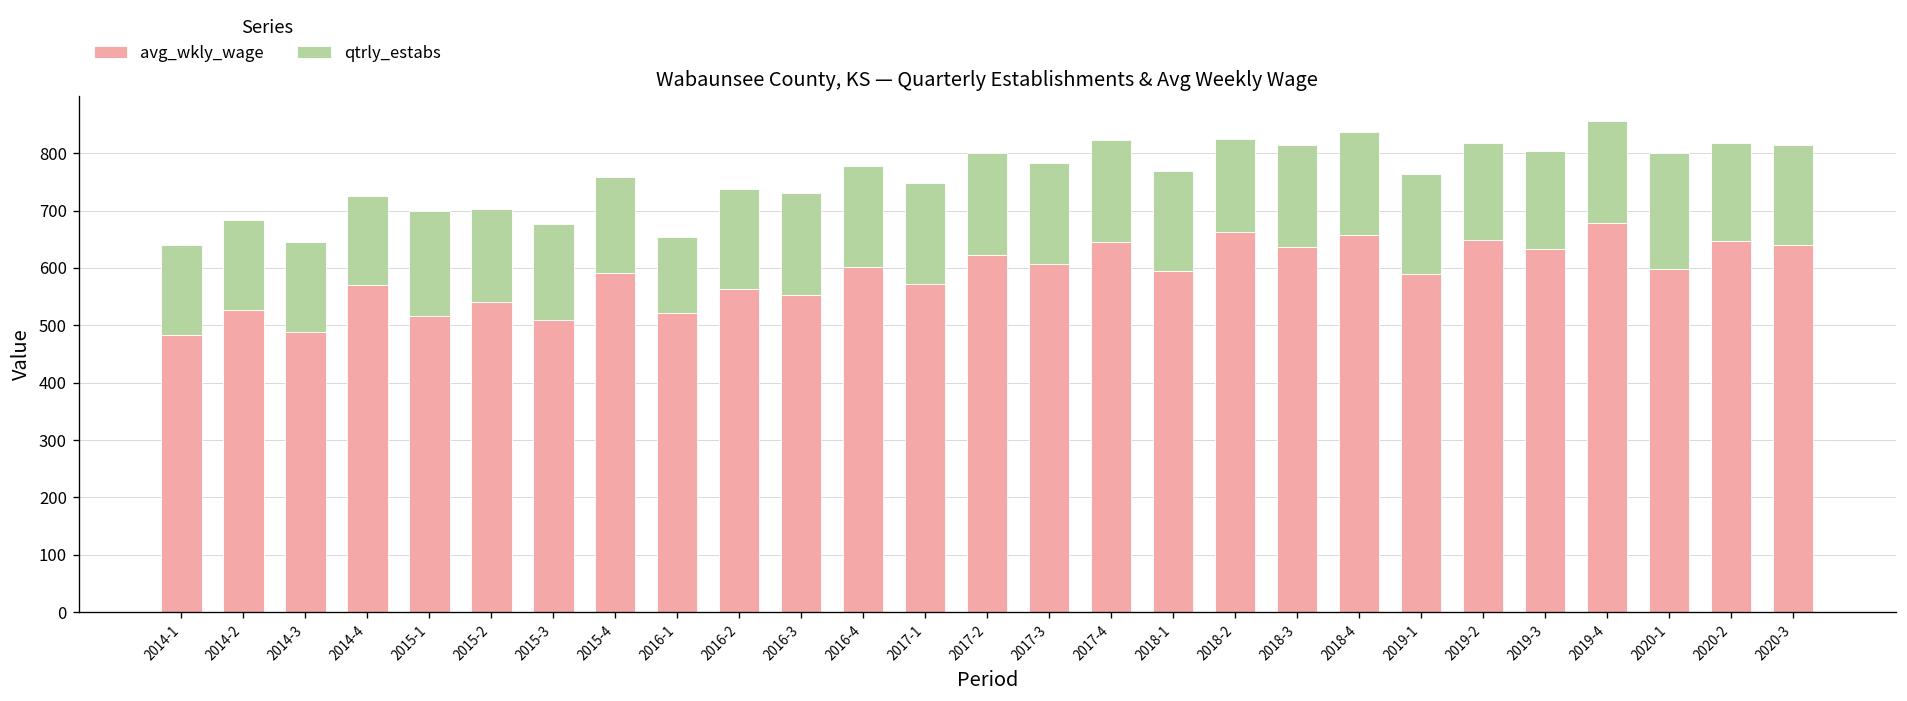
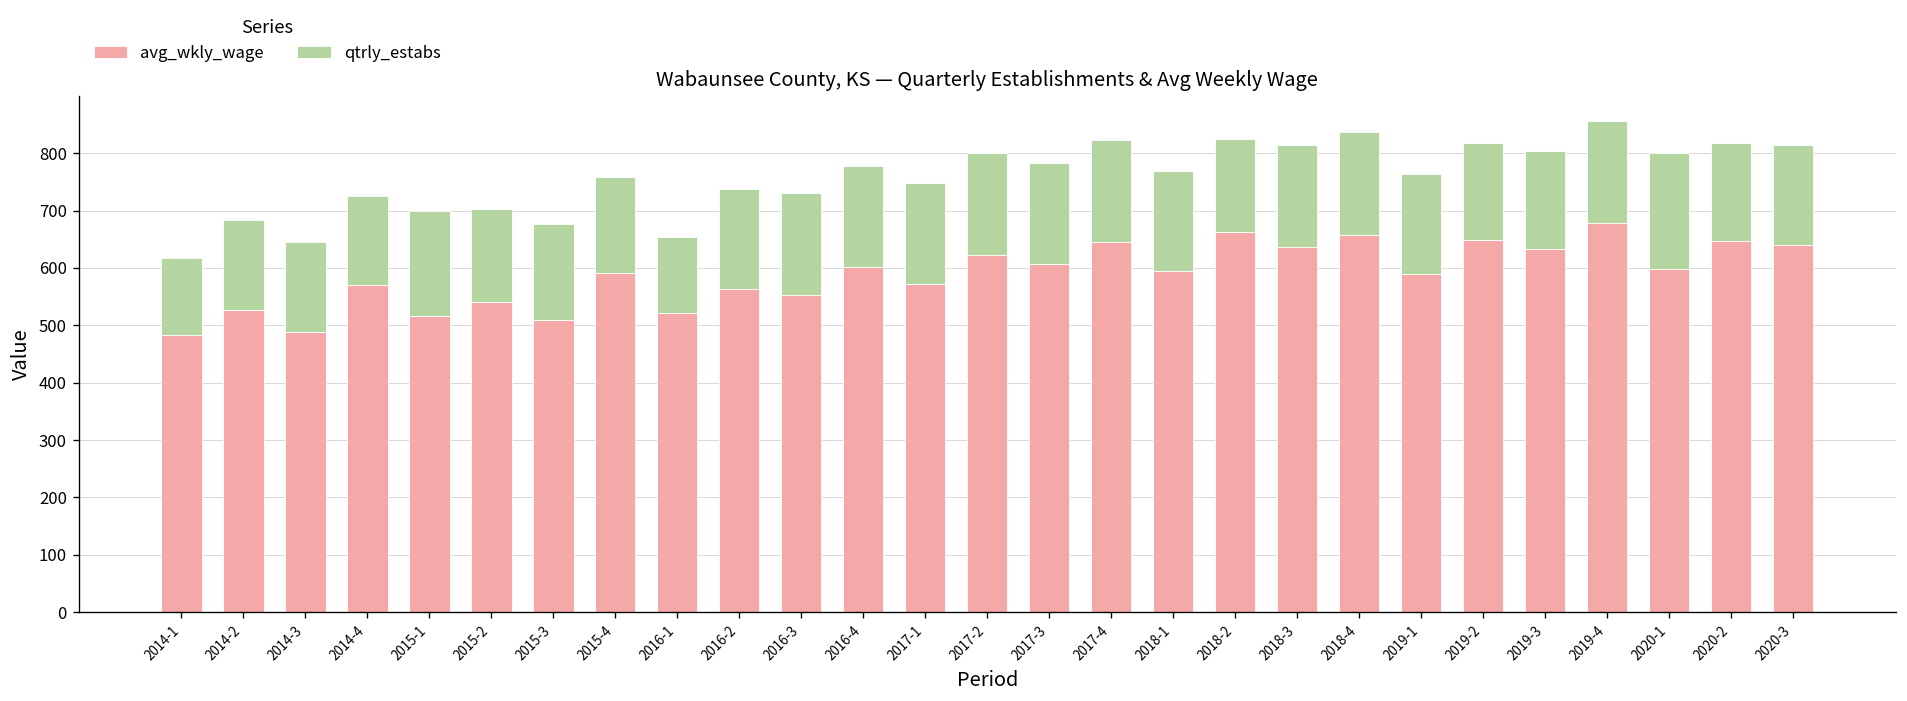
qtrly_estabs, 2014-1: 160 -> 140
